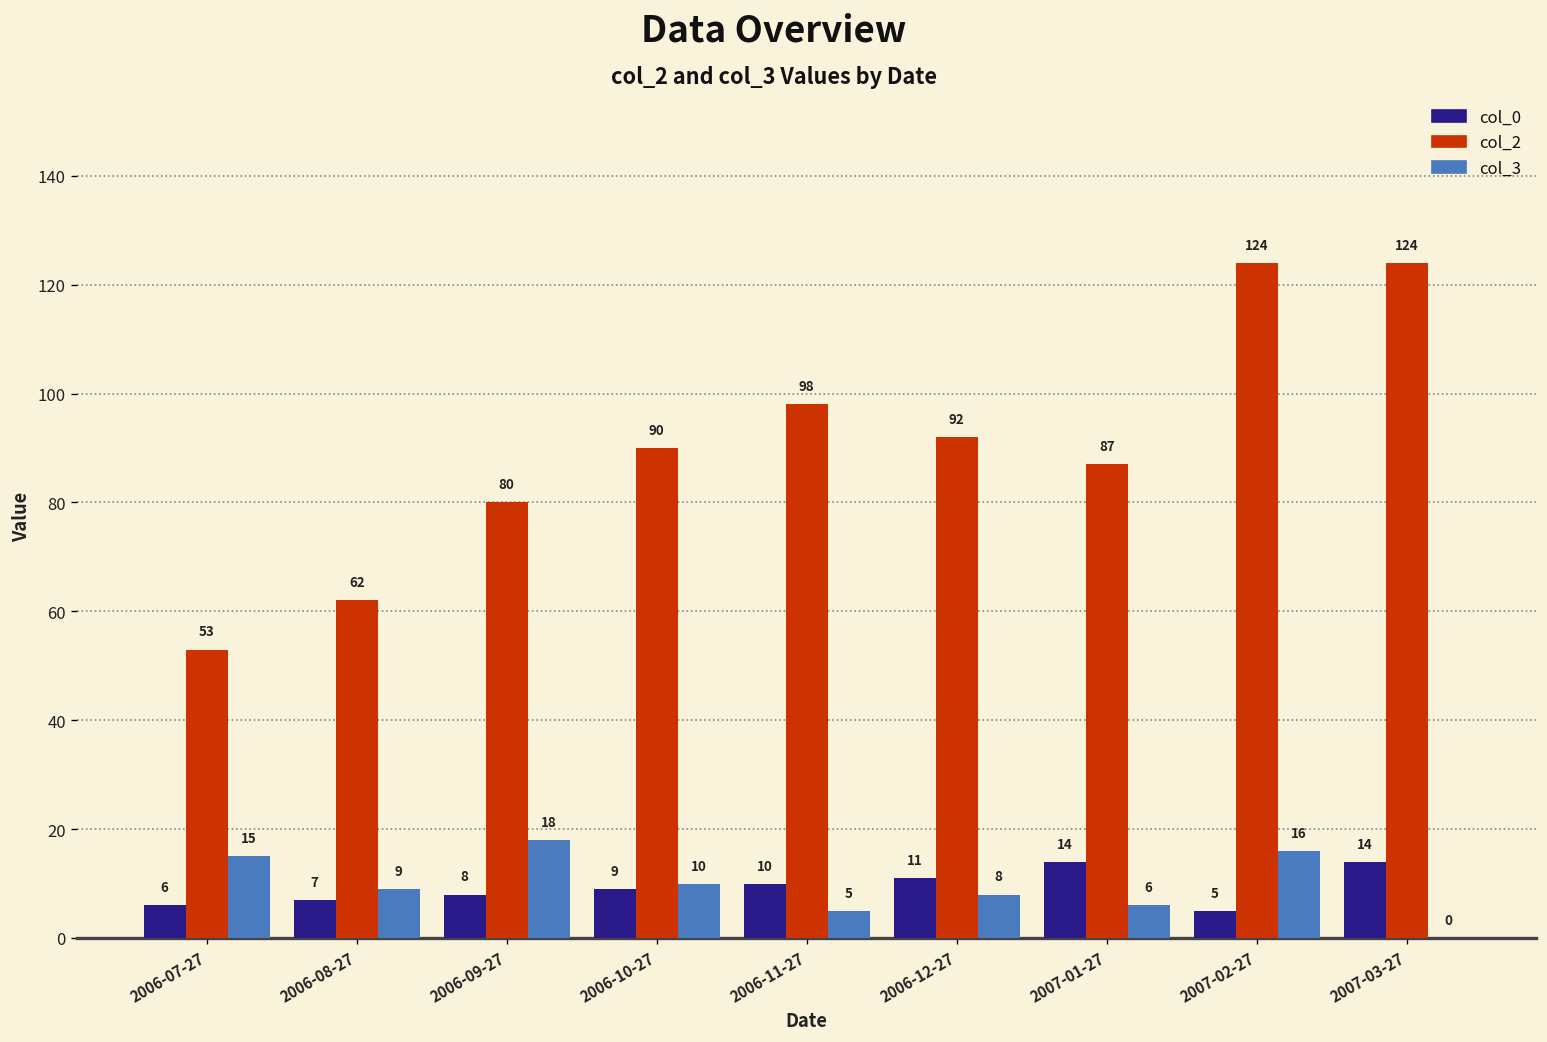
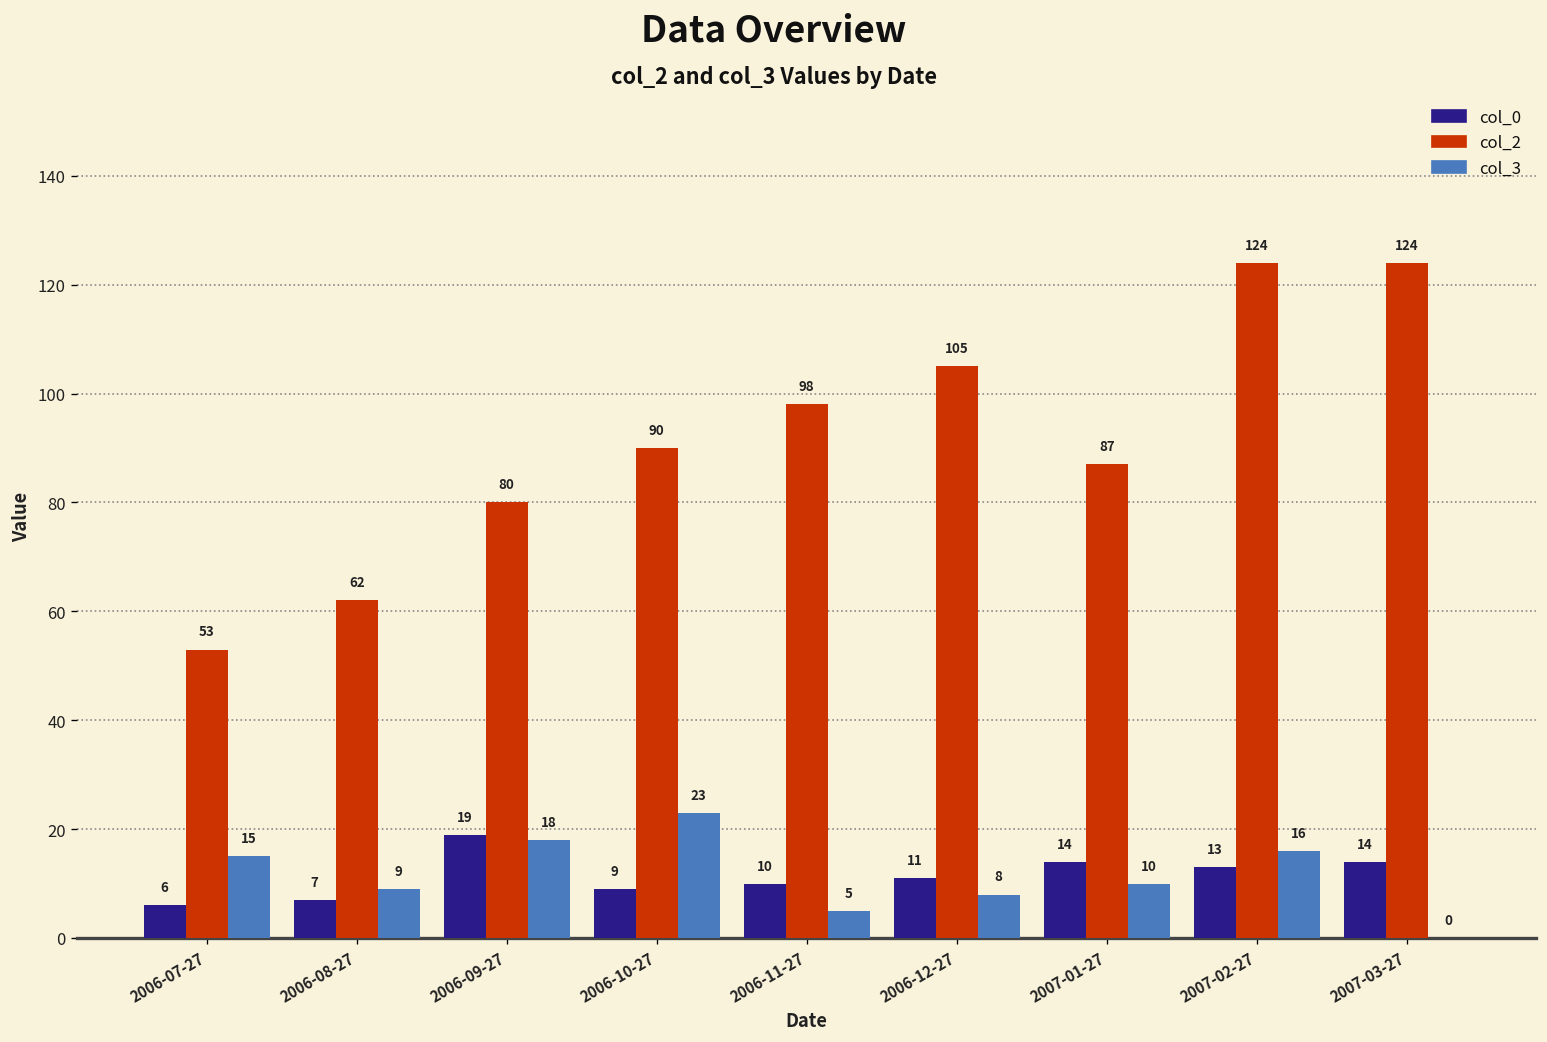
col_0, 2006-09-27: 8 -> 19
col_3, 2006-10-27: 10 -> 23
col_2, 2006-12-27: 92 -> 105
col_3, 2007-01-27: 6 -> 10
col_0, 2007-02-27: 5 -> 13
